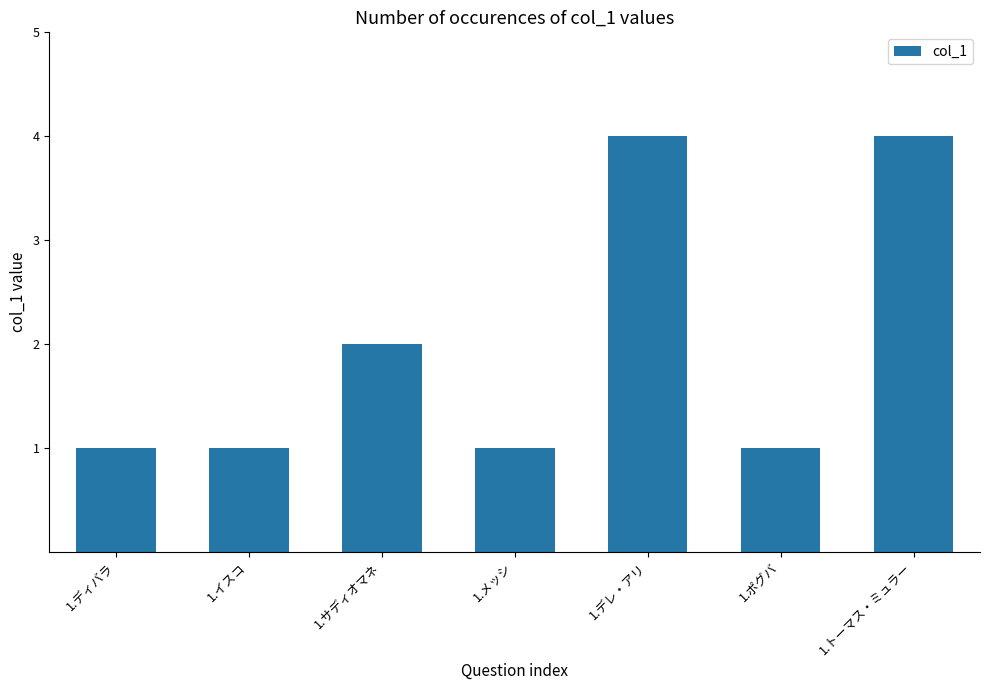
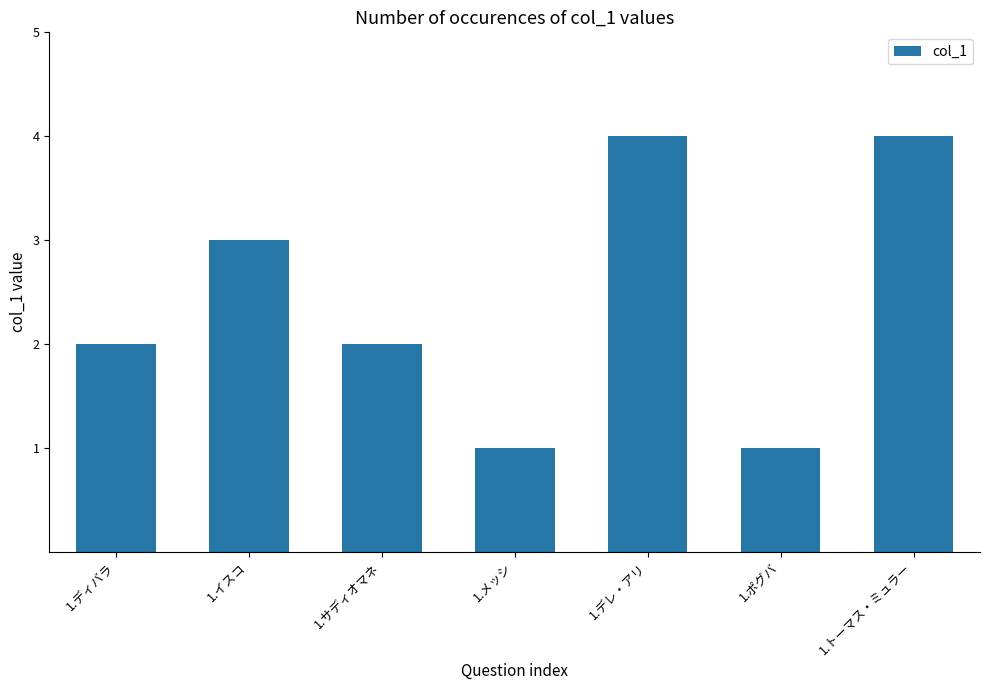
1.ディバラ: 1 -> 2
1.イスコ: 1 -> 3
